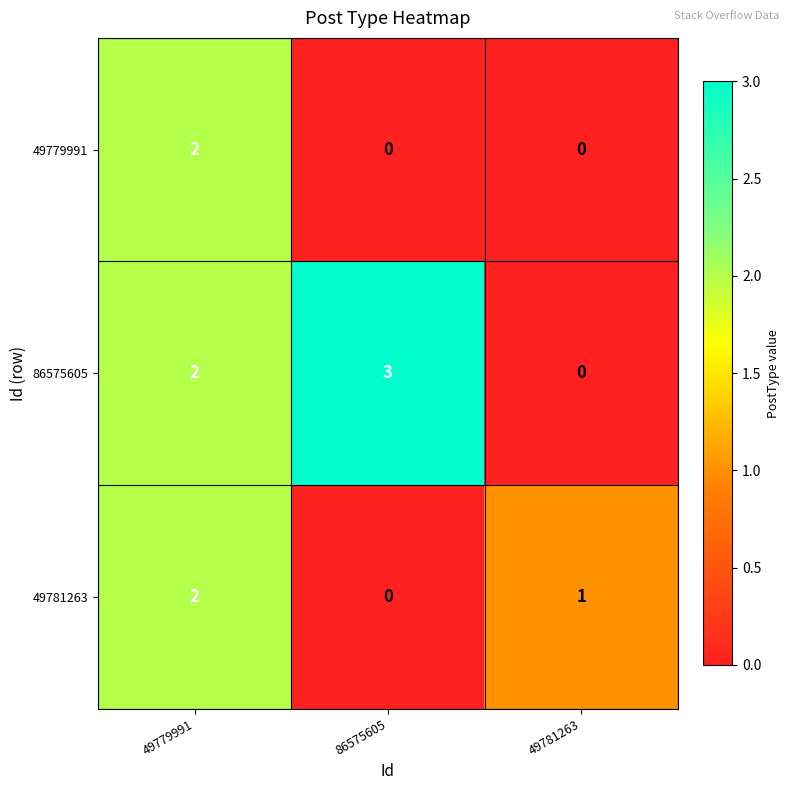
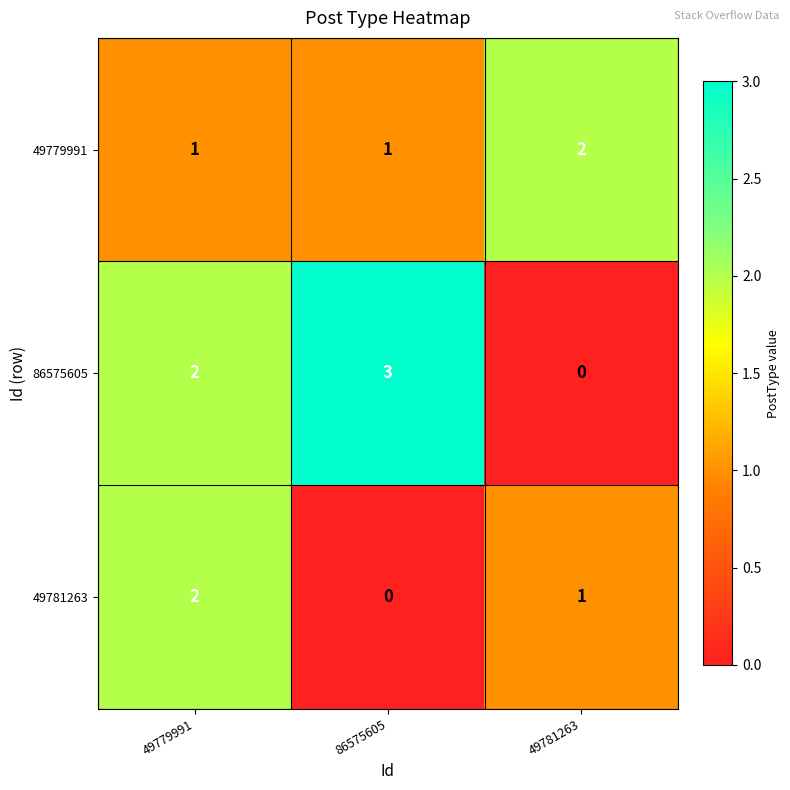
49779991, 49779991: 2 -> 1
49779991, 86575605: 0 -> 1
49779991, 49781263: 0 -> 2
